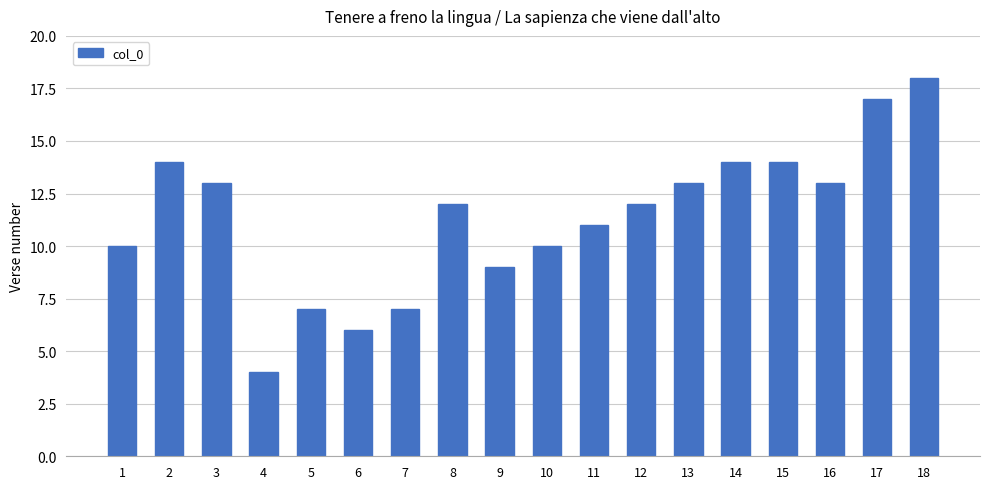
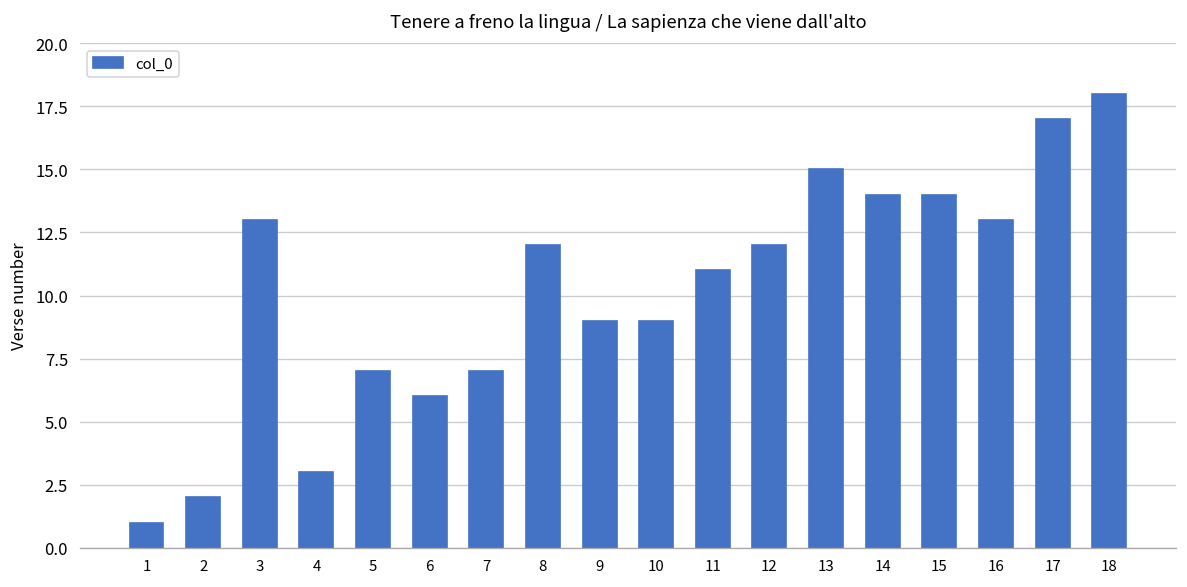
1: 10 -> 1
2: 14 -> 2
4: 4 -> 3
10: 10 -> 9
13: 13 -> 15
